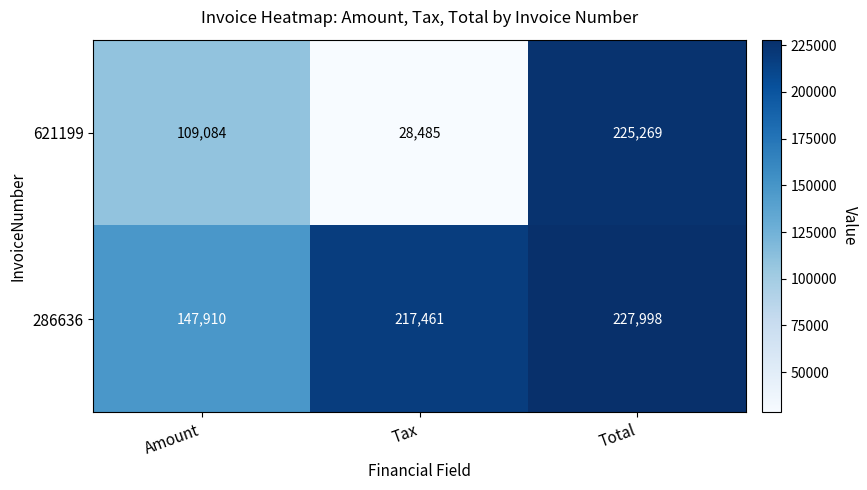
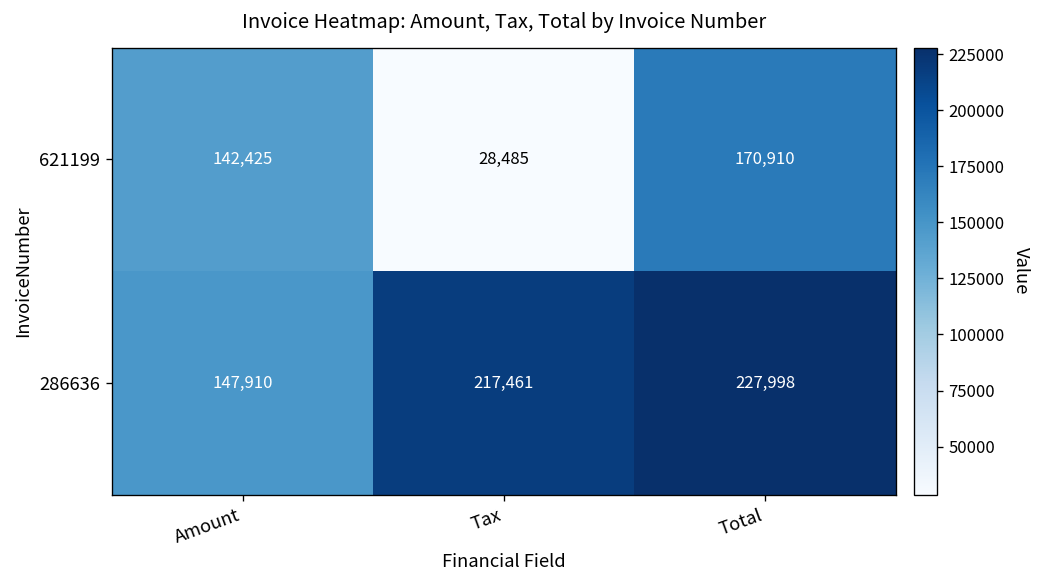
621199, Amount: 109,084 -> 142,425
621199, Total: 225,269 -> 170,910
